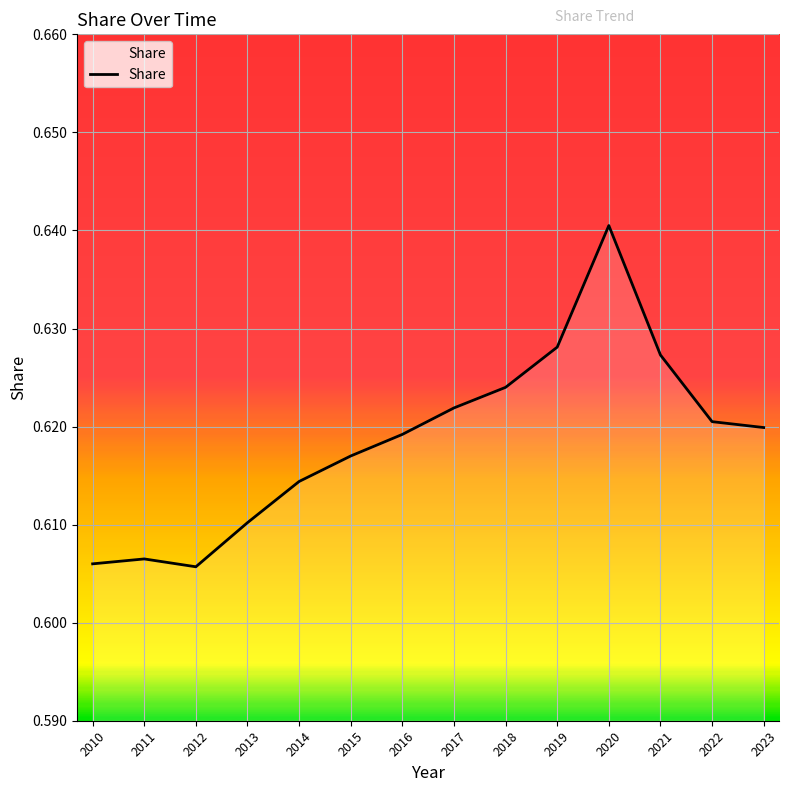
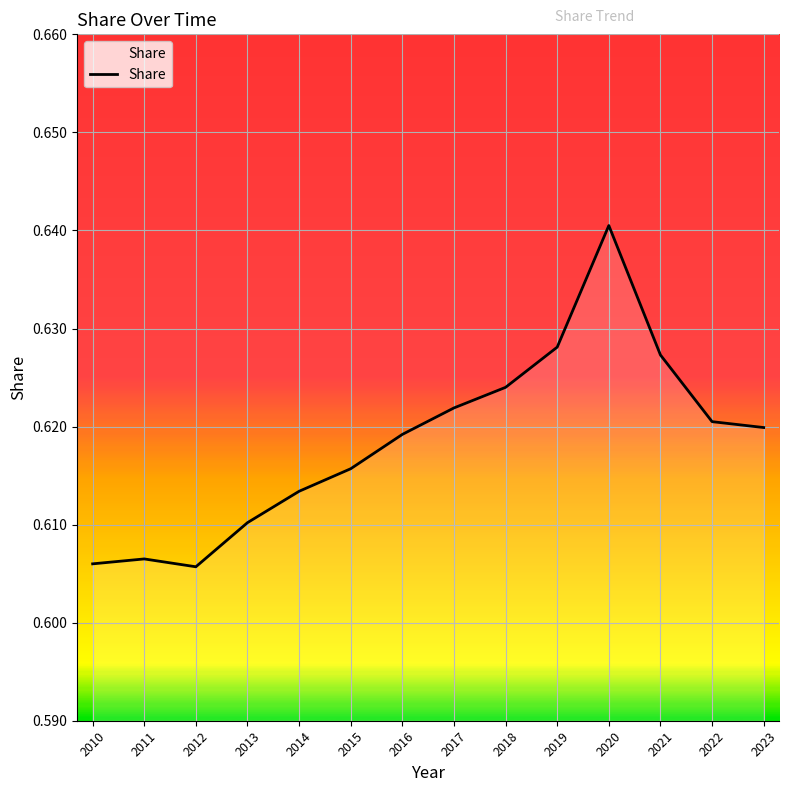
2014: 0.614 -> 0.613
2015: 0.617 -> 0.616
